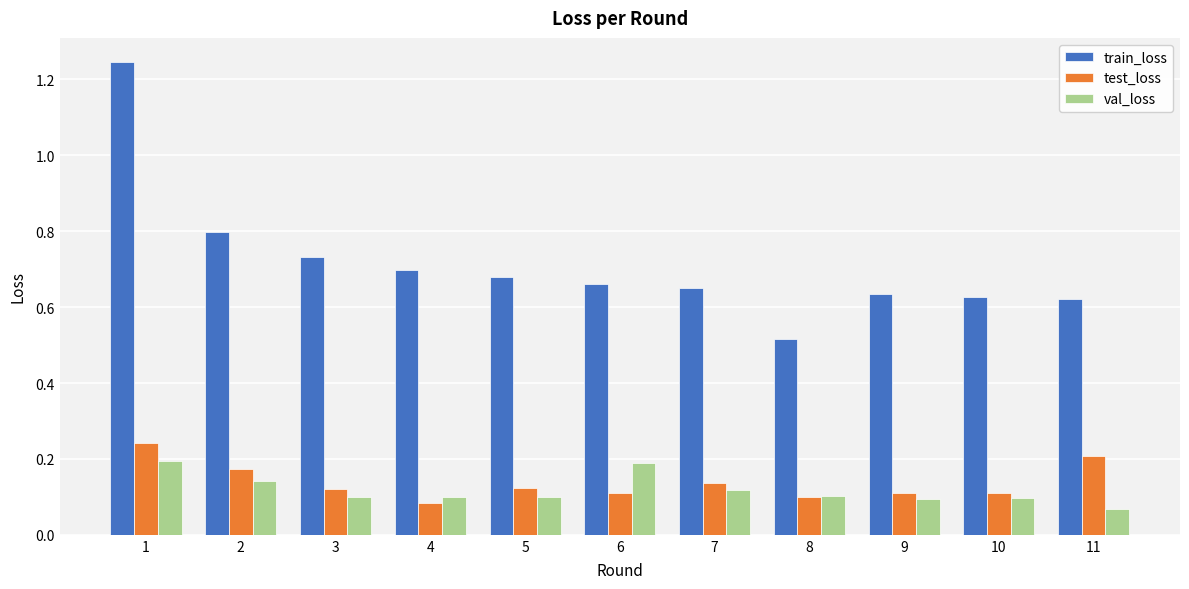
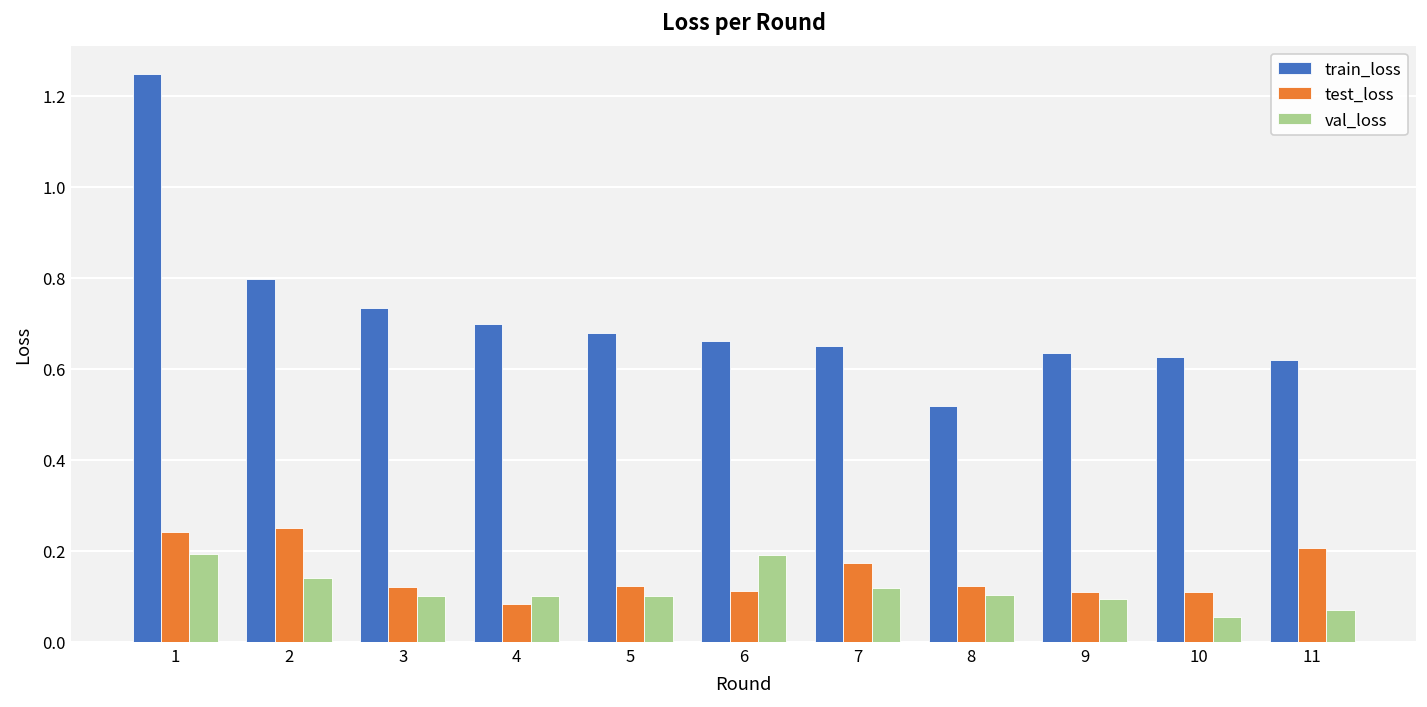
test_loss, 2: 0.17 -> 0.25
test_loss, 7: 0.14 -> 0.17
test_loss, 8: 0.10 -> 0.12
val_loss, 10: 0.10 -> 0.05
